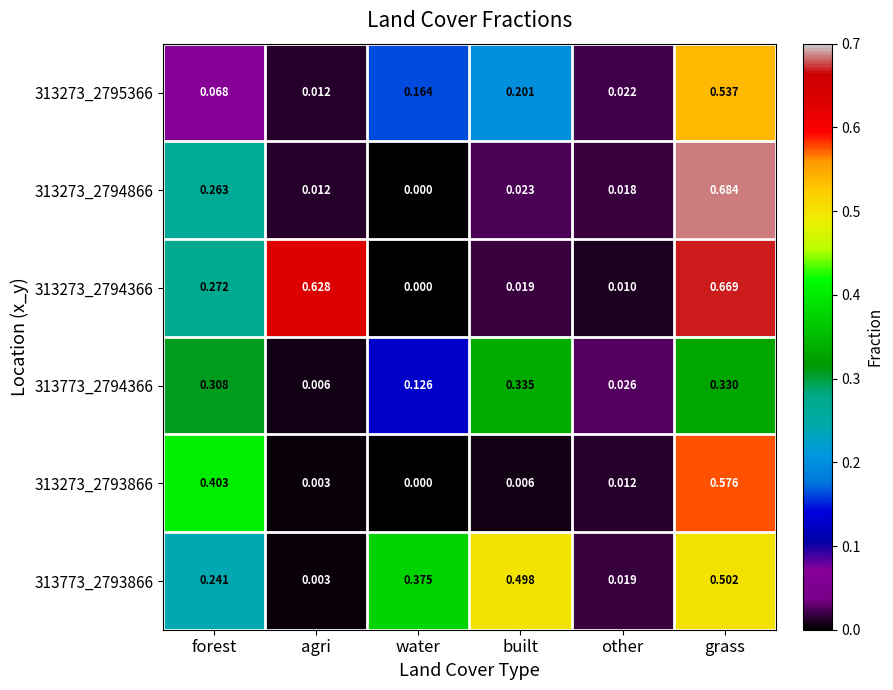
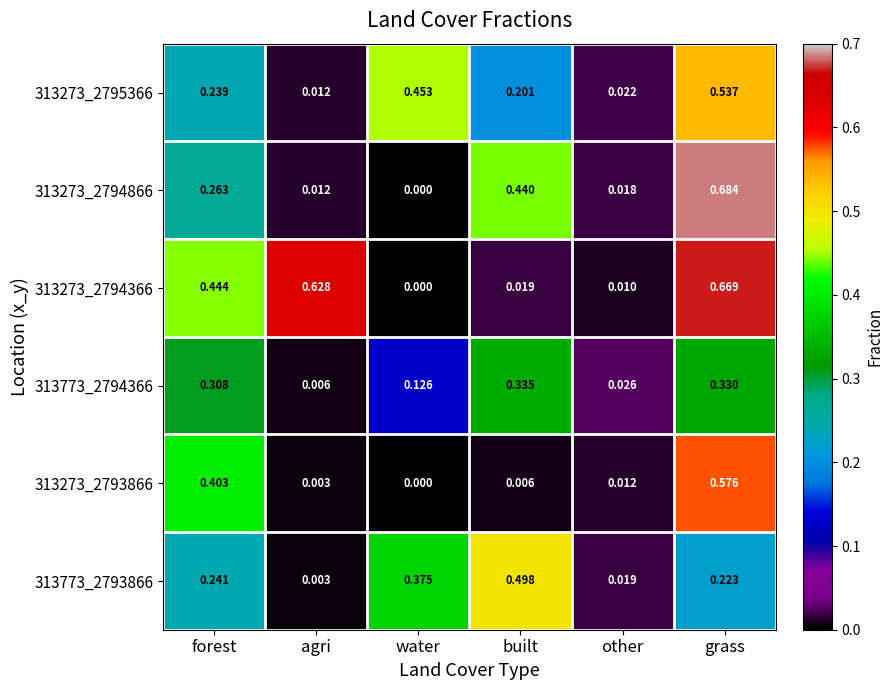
313273_2795366, forest: 0.068 -> 0.239
313273_2795366, water: 0.164 -> 0.453
313273_2794866, built: 0.023 -> 0.440
313273_2794366, forest: 0.272 -> 0.444
313773_2793866, grass: 0.502 -> 0.223
